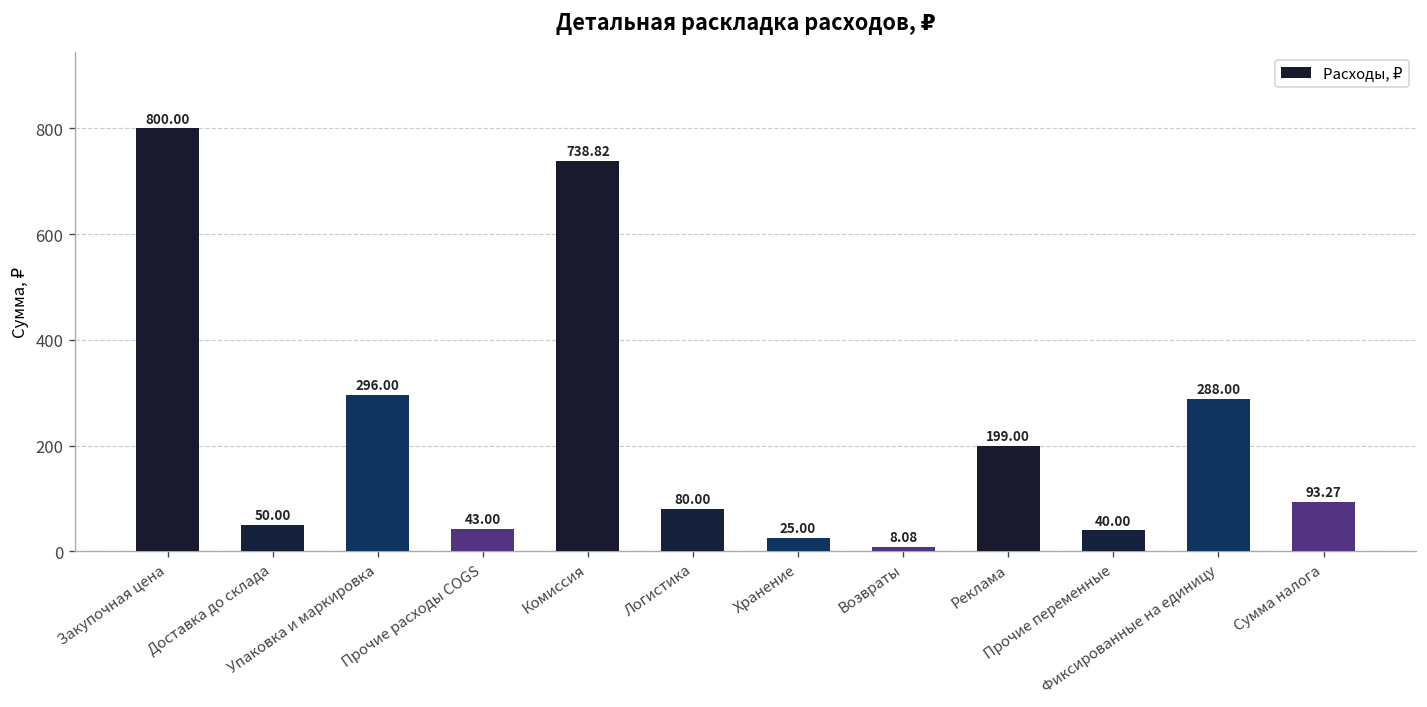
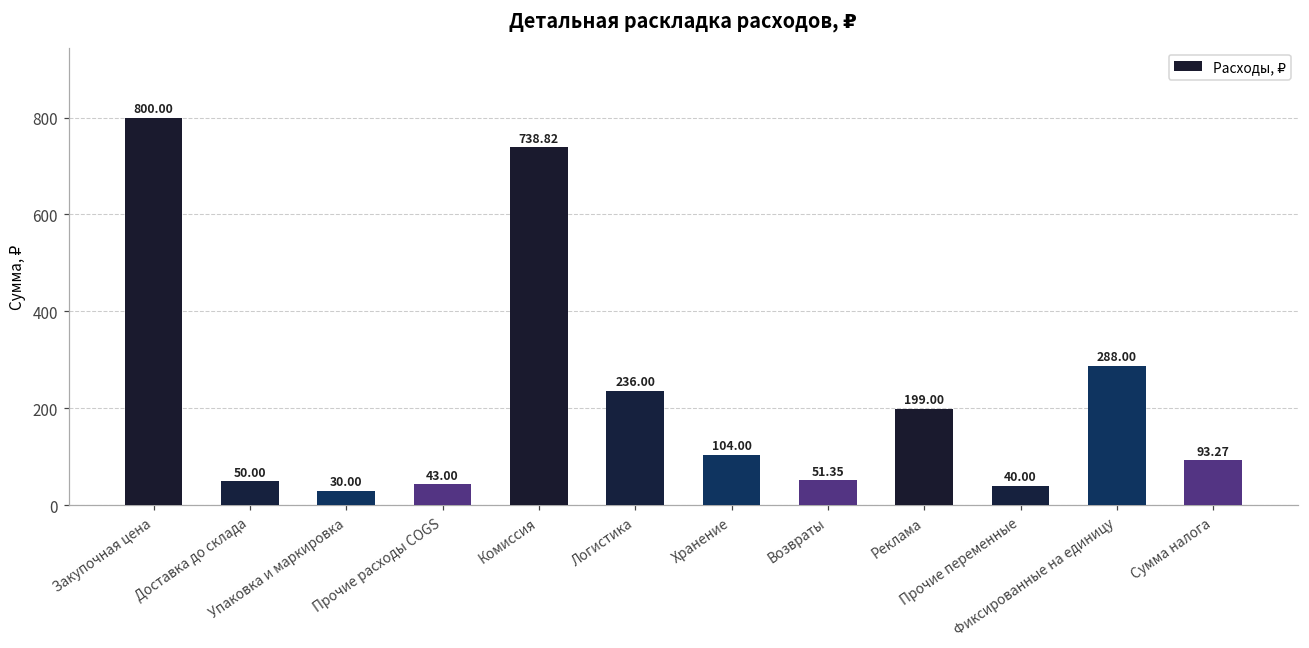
Упаковка и маркировка: 296.00 -> 30.00
Логистика: 80.00 -> 236.00
Хранение: 25.00 -> 104.00
Возвраты: 8.08 -> 51.35
